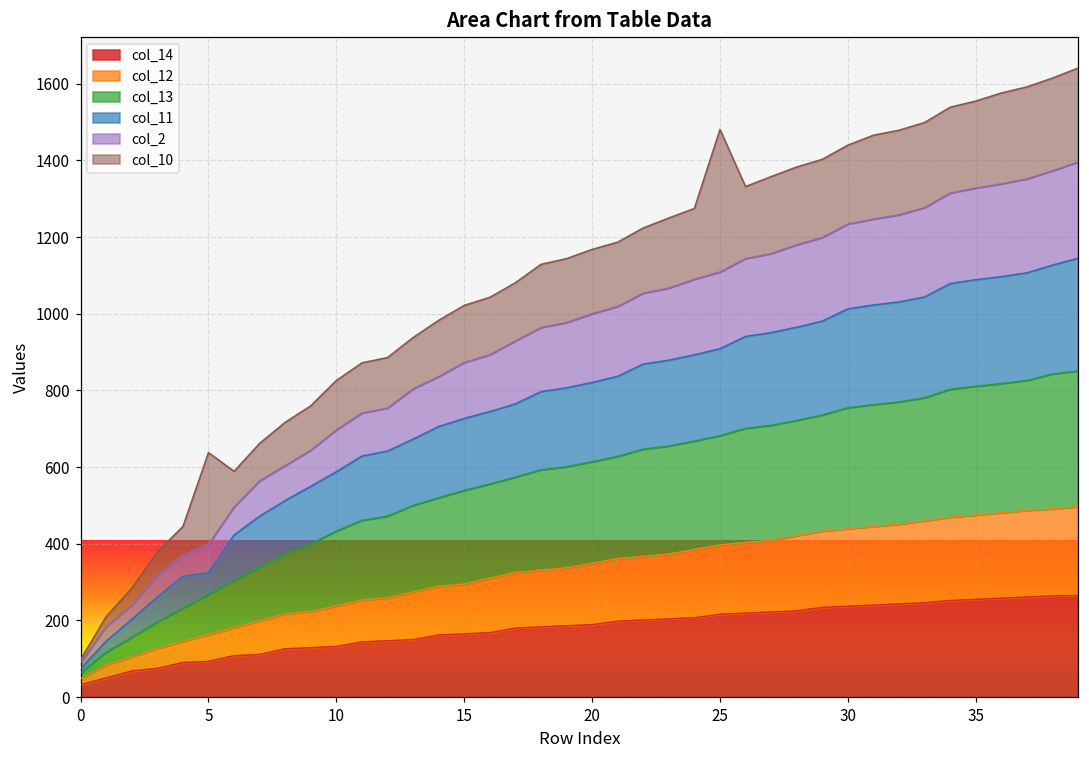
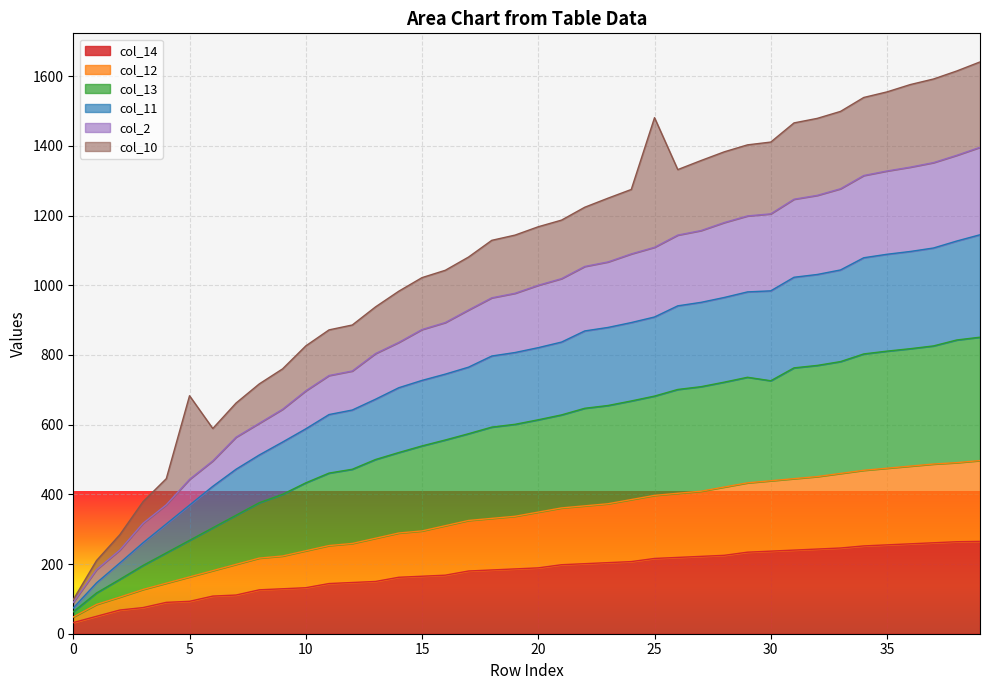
col_11, 5: 60 -> 100
col_13, 30: 320 -> 290
